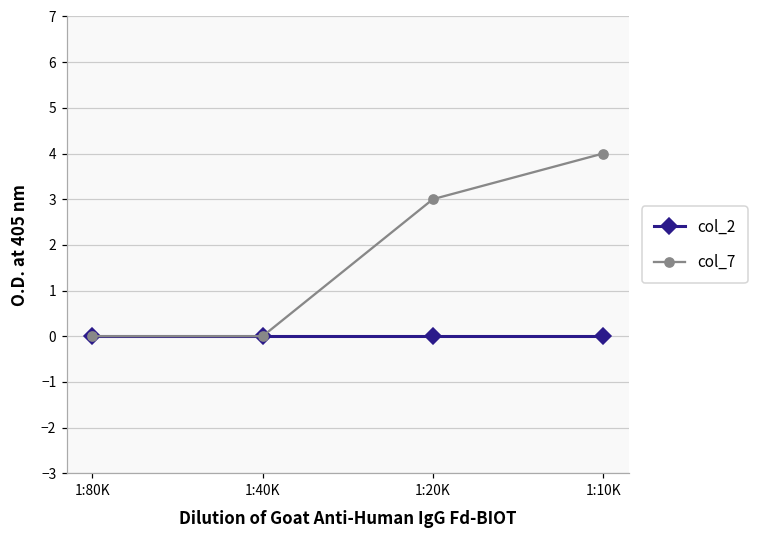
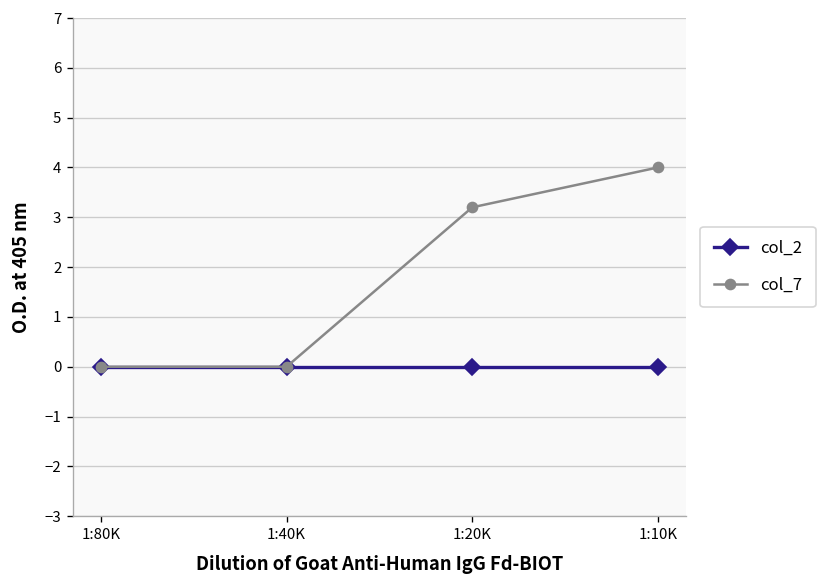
col_7, 1:20K: 3.0 -> 3.2
